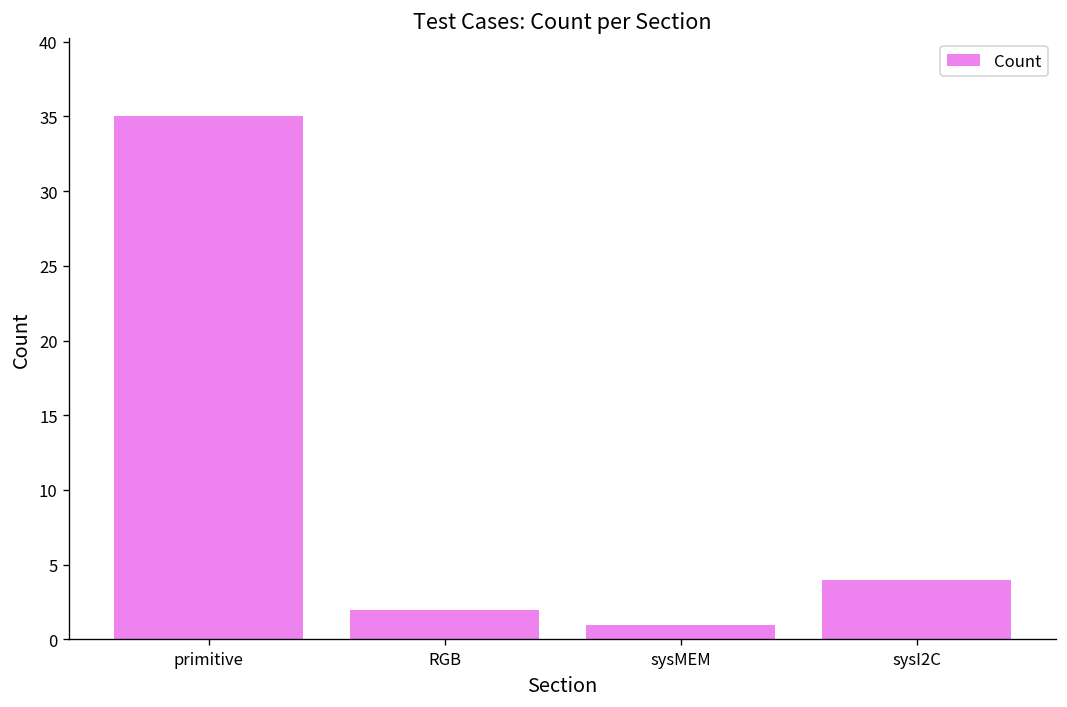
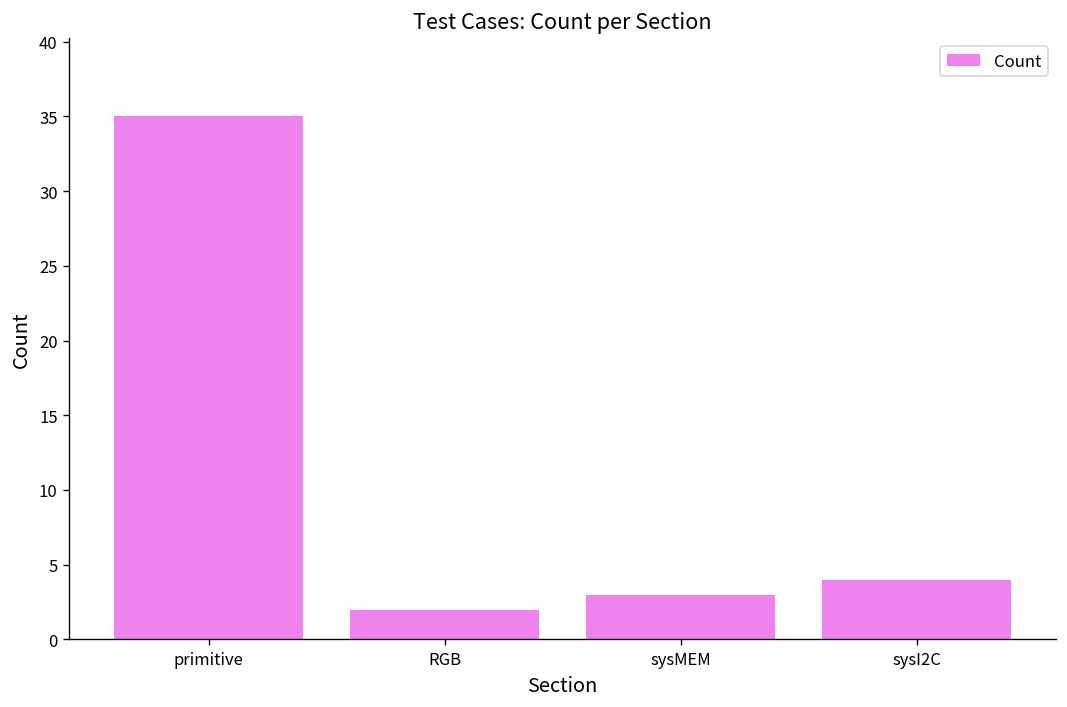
sysMEM: 1 -> 3
